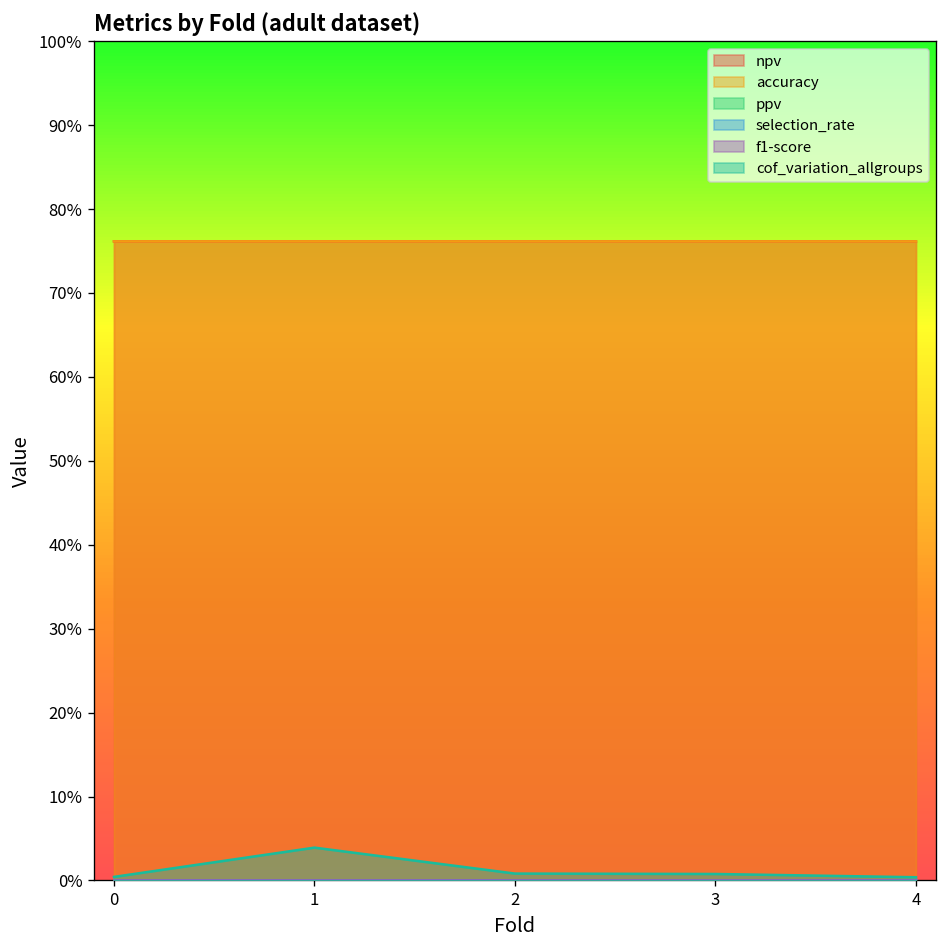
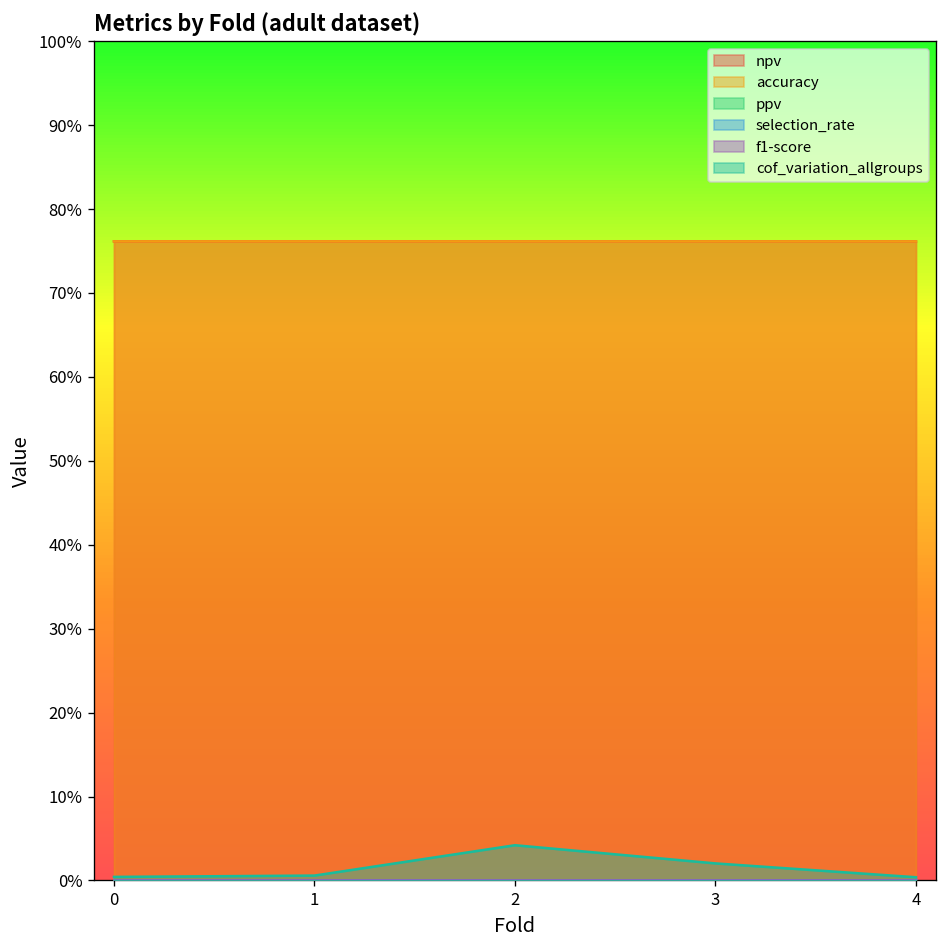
cof_variation_allgroups, 1: 4% -> 1%
cof_variation_allgroups, 2: 1% -> 4%
cof_variation_allgroups, 3: 1% -> 2%
